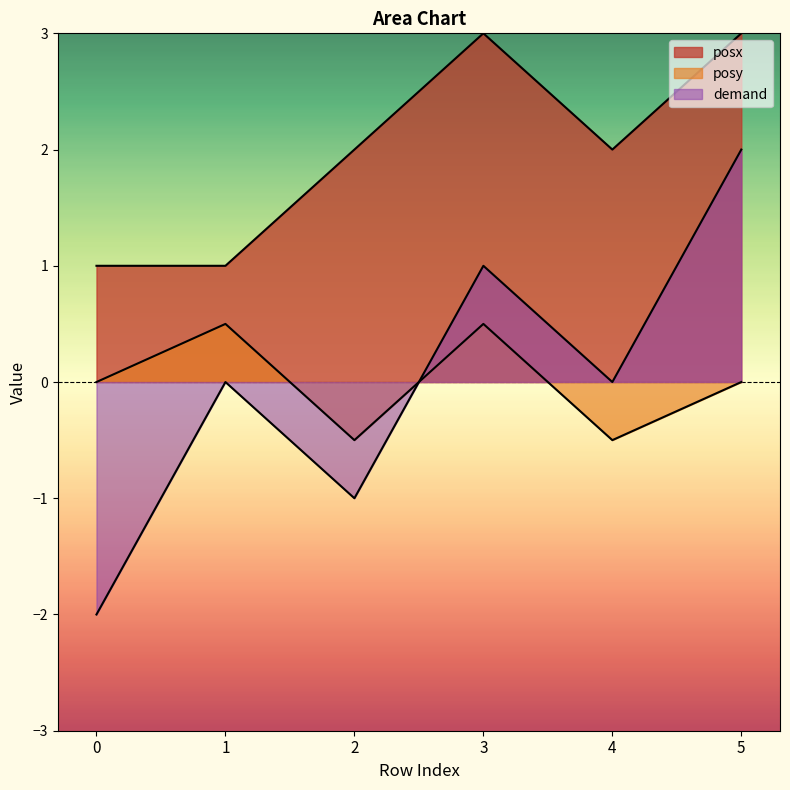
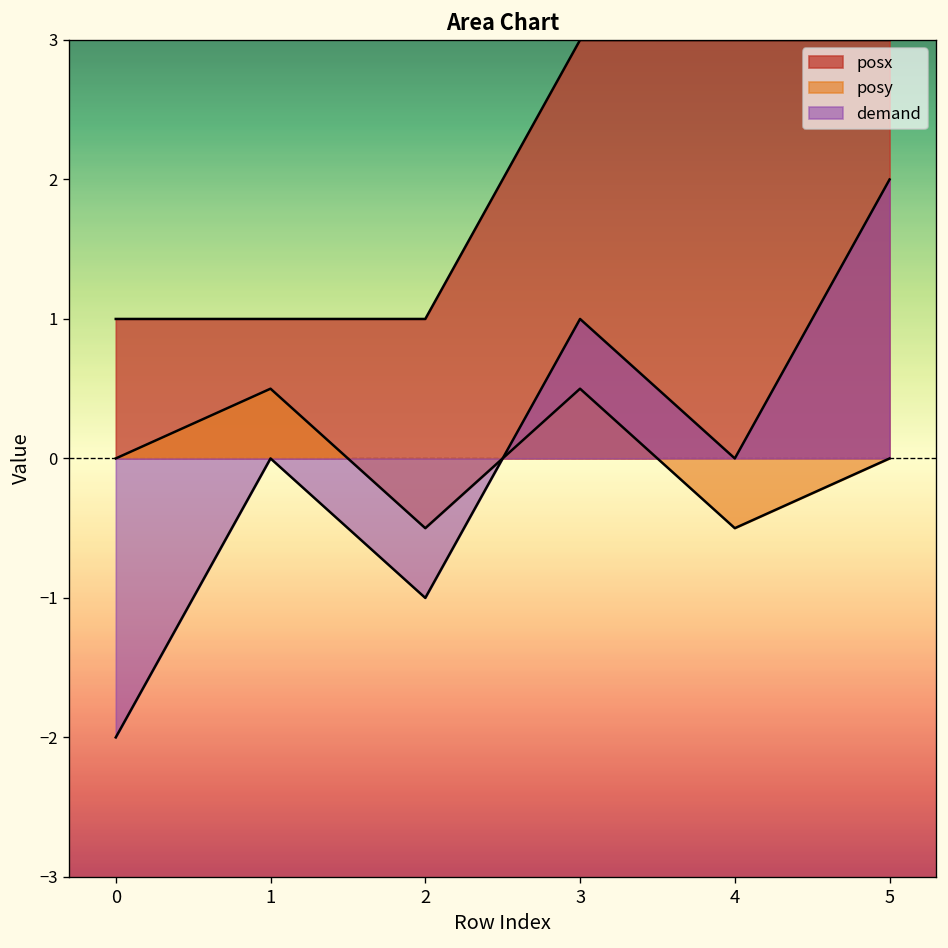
posx, 2: 2 -> 1
posx, 4: 2 -> 3
